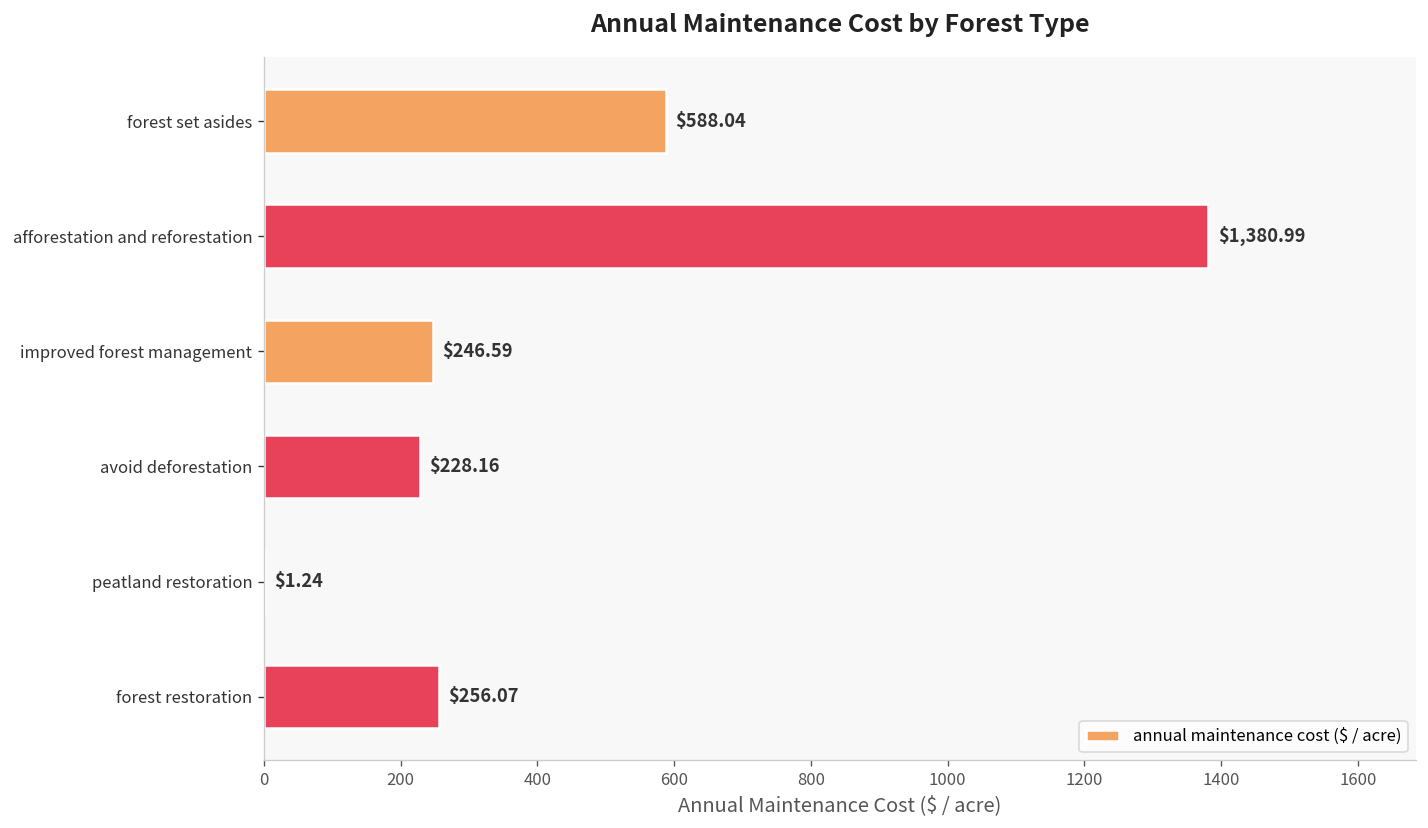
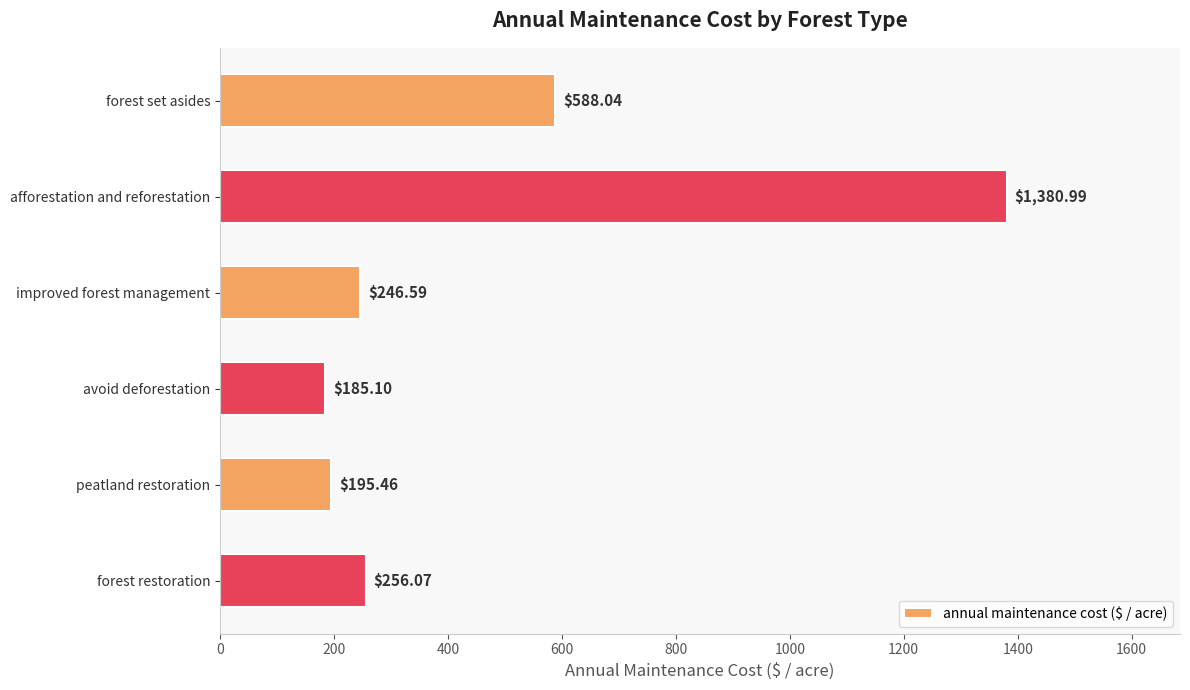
avoid deforestation: $228.16 -> $185.10
peatland restoration: $1.24 -> $195.46
